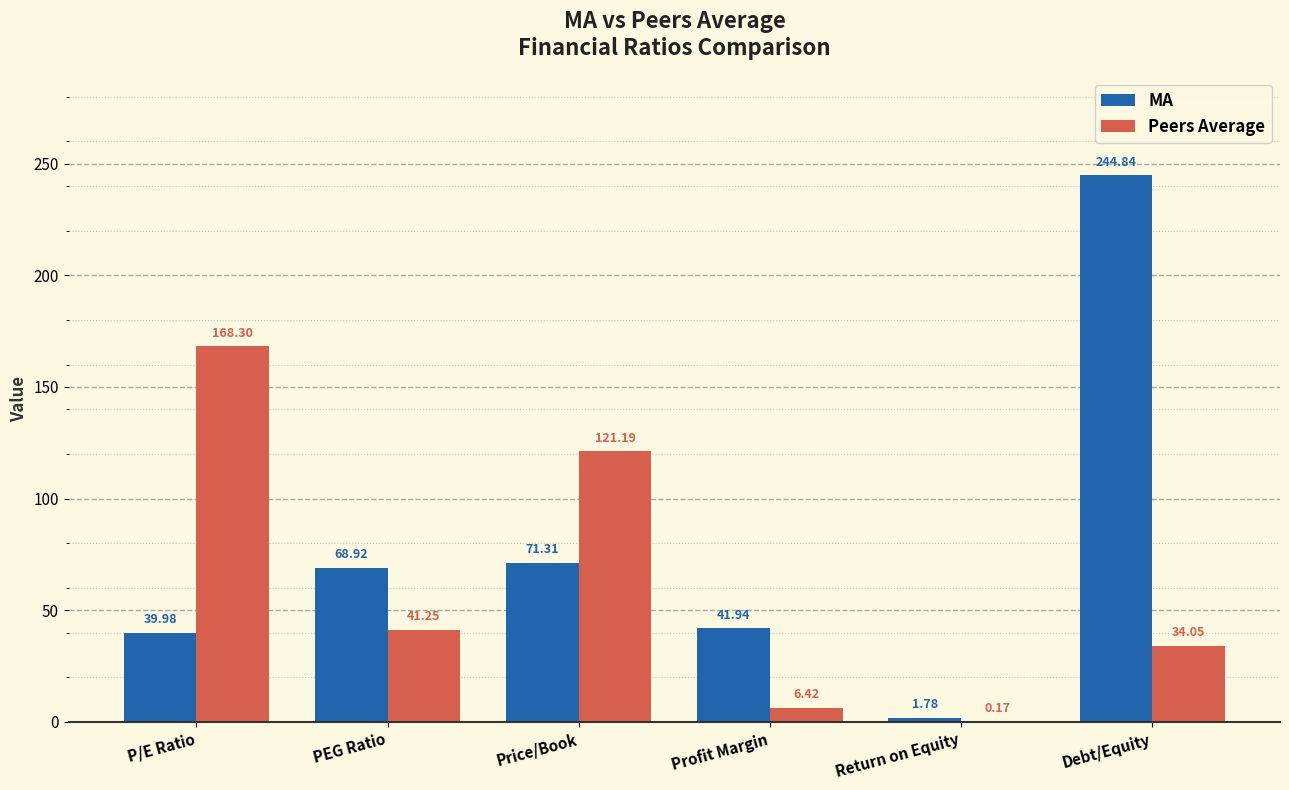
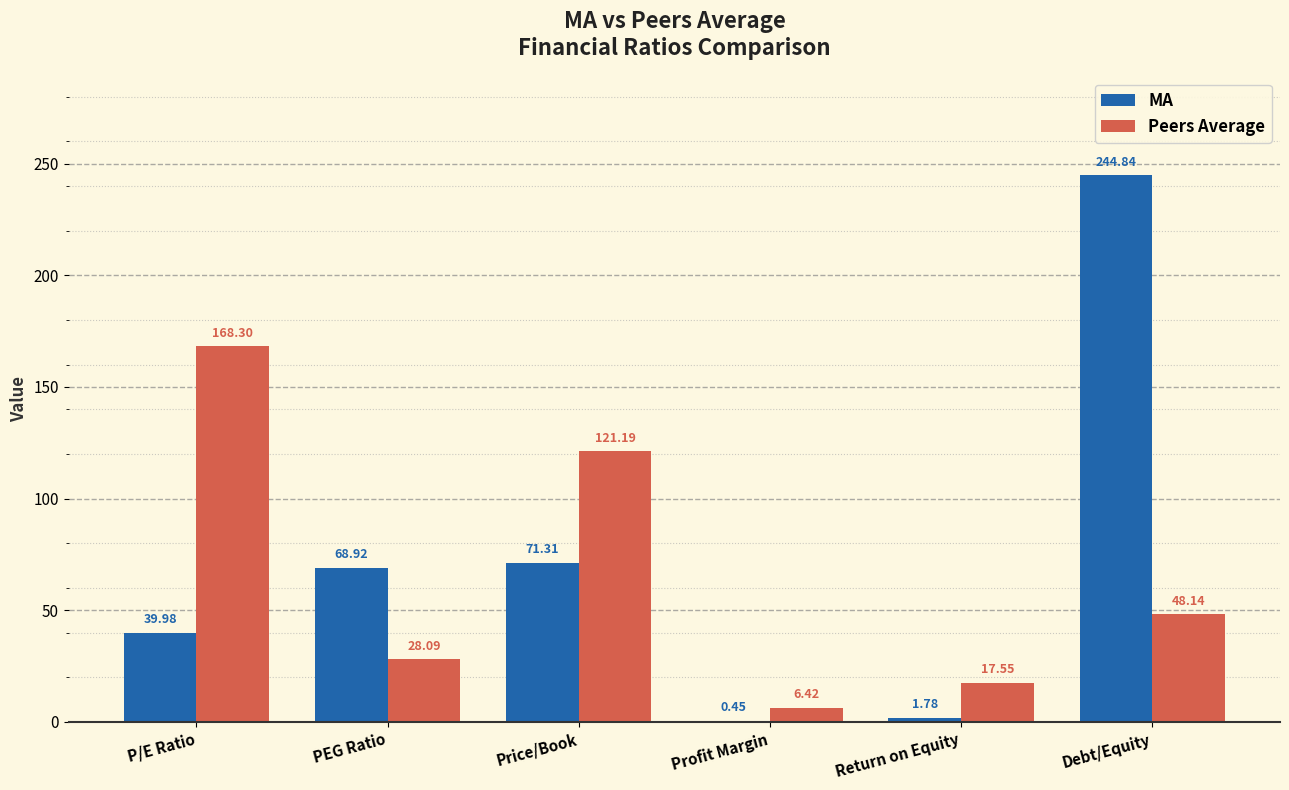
Peers Average, PEG Ratio: 41.25 -> 28.09
MA, Profit Margin: 41.94 -> 0.45
Peers Average, Return on Equity: 0.17 -> 17.55
Peers Average, Debt/Equity: 34.05 -> 48.14
